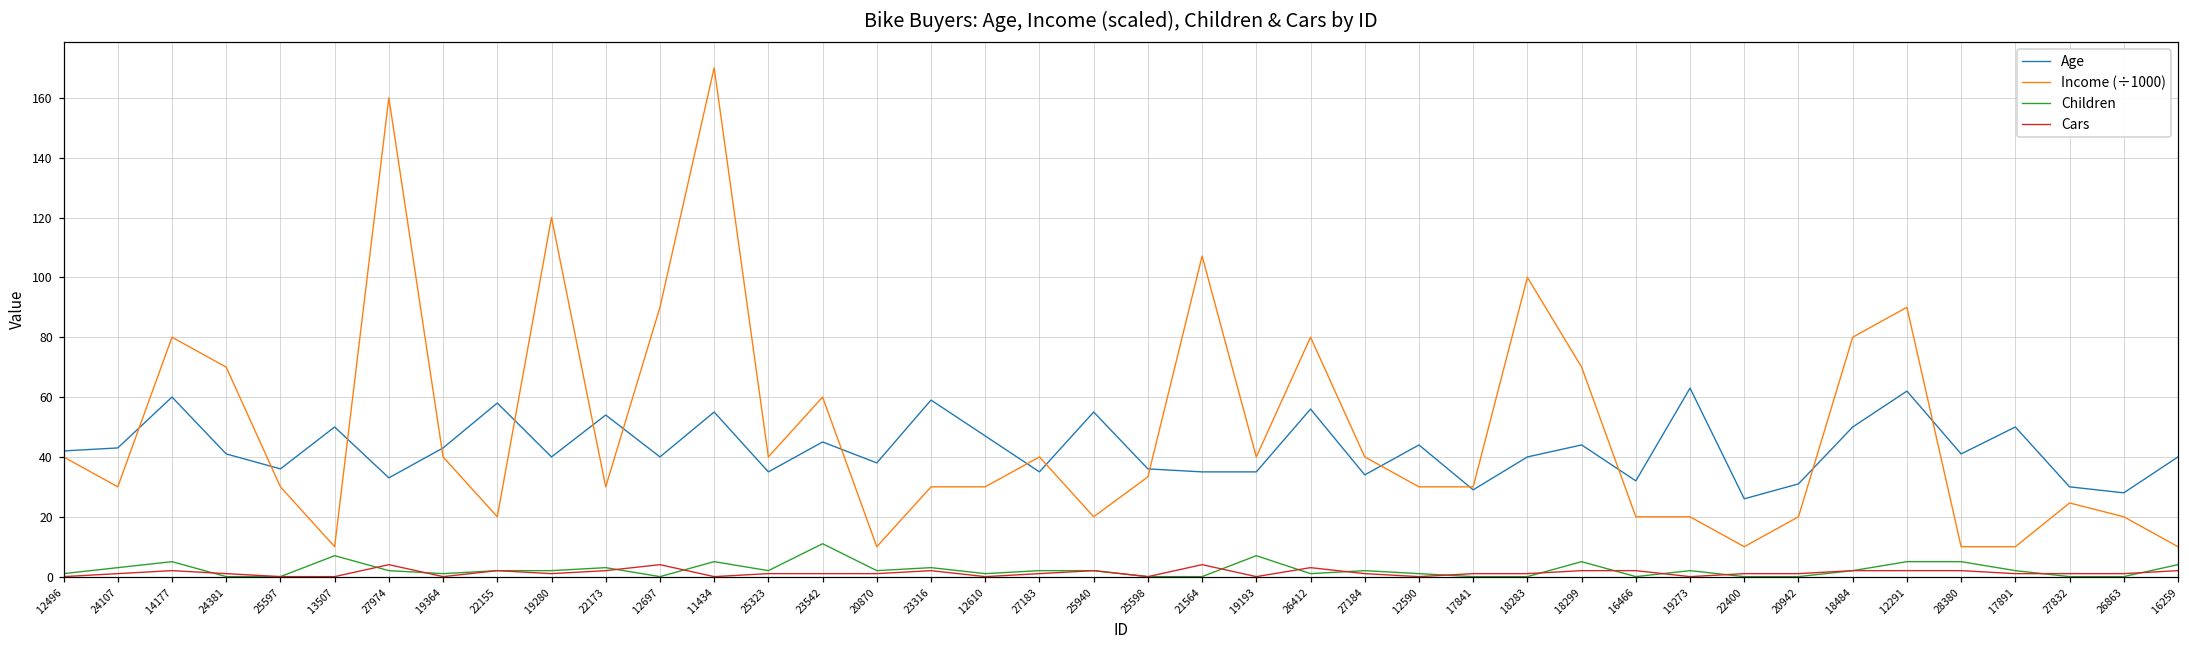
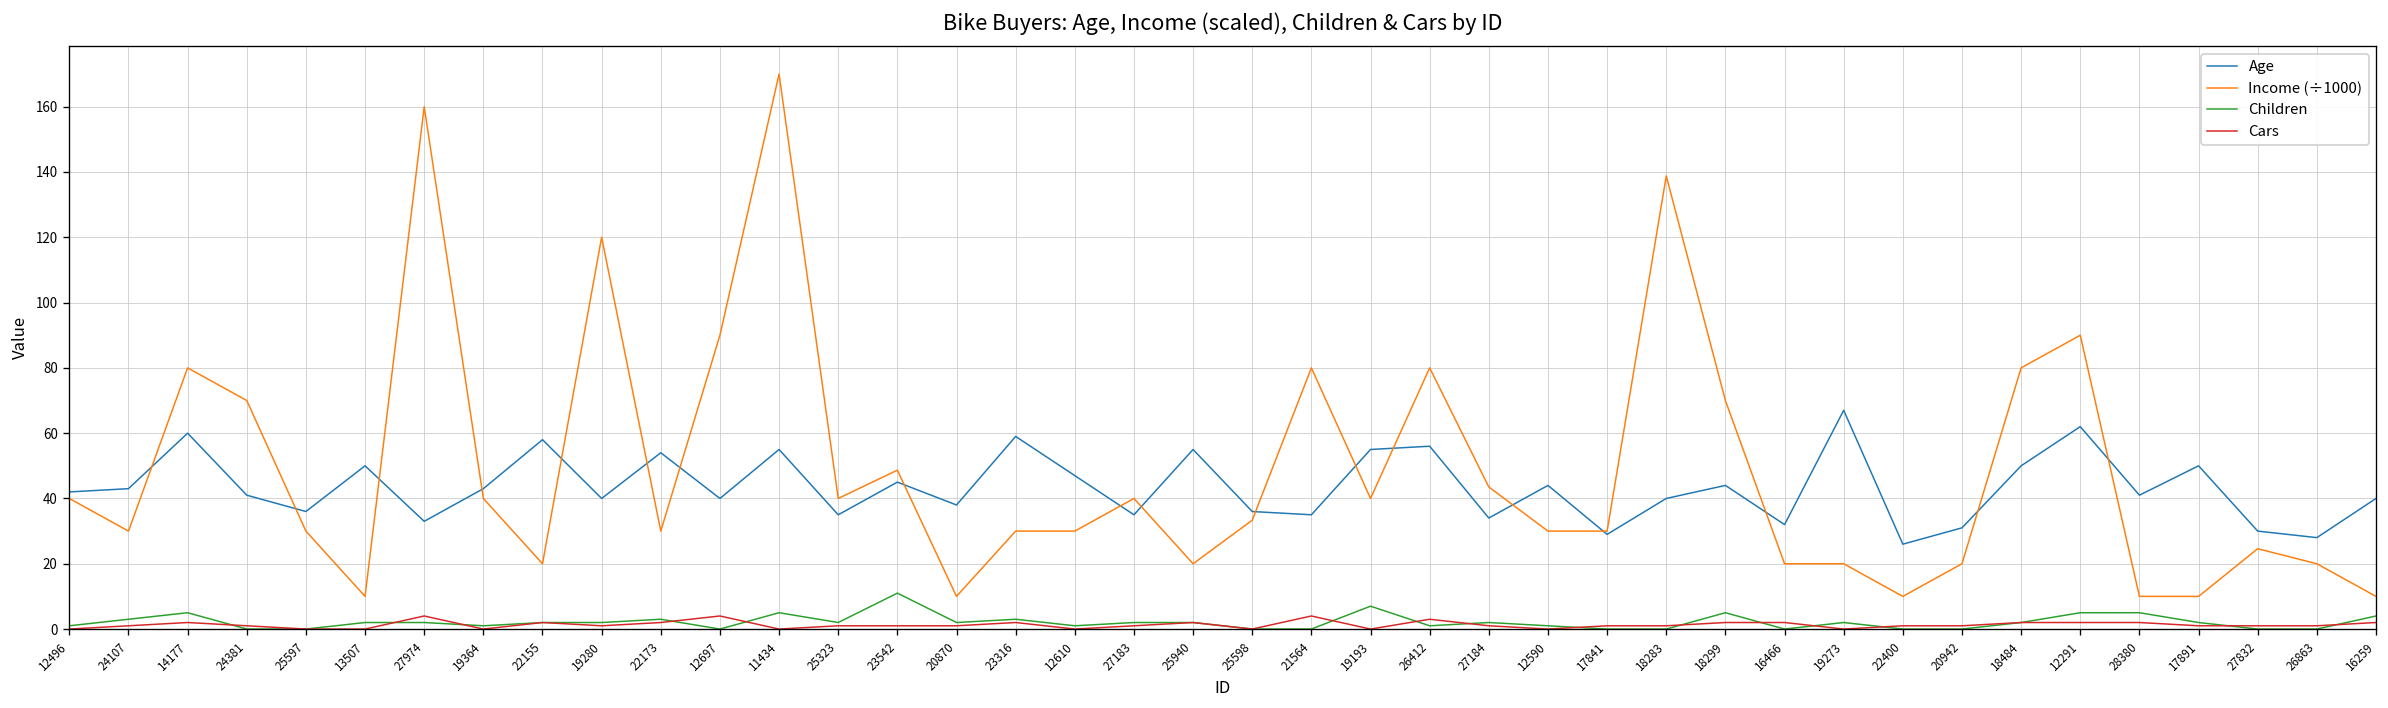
Children, 13507: 7 -> 2
Income (÷1000), 23542: 60 -> 49
Income (÷1000), 21564: 107 -> 80
Age, 19193: 35 -> 55
Income (÷1000), 27184: 40 -> 44
Income (÷1000), 18283: 100 -> 139
Age, 19273: 63 -> 67
